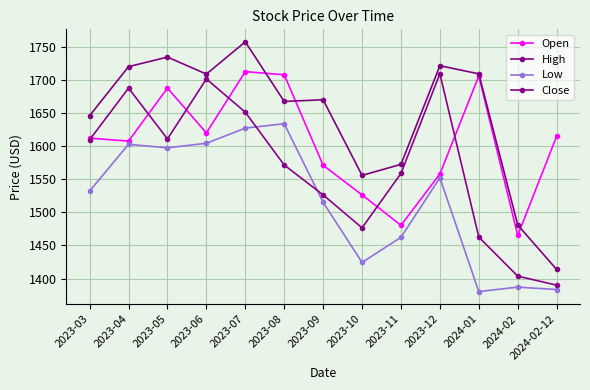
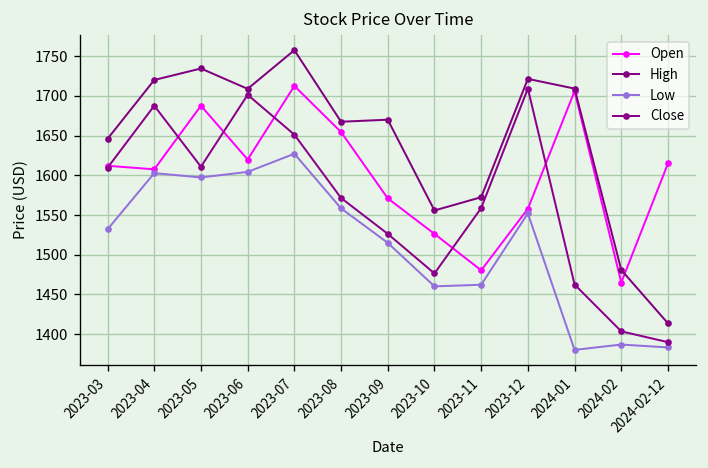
Open, 2023-08: 1710 -> 1650
Low, 2023-08: 1630 -> 1560
Low, 2023-10: 1420 -> 1460
